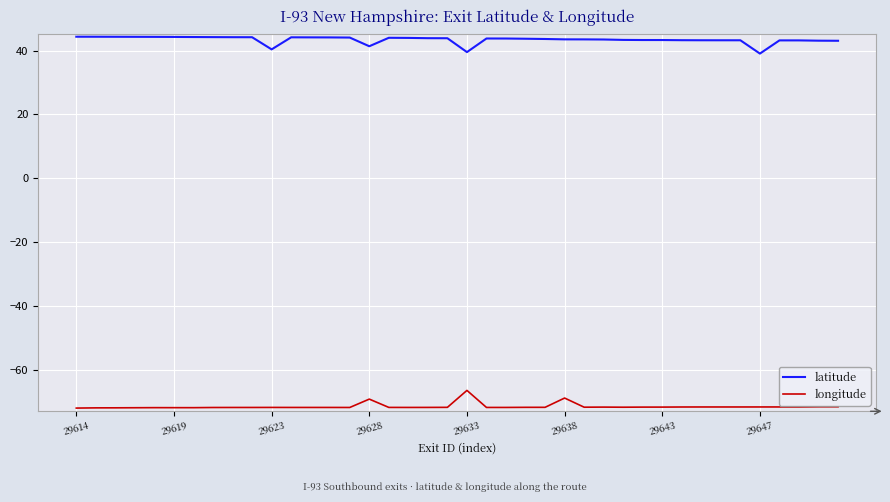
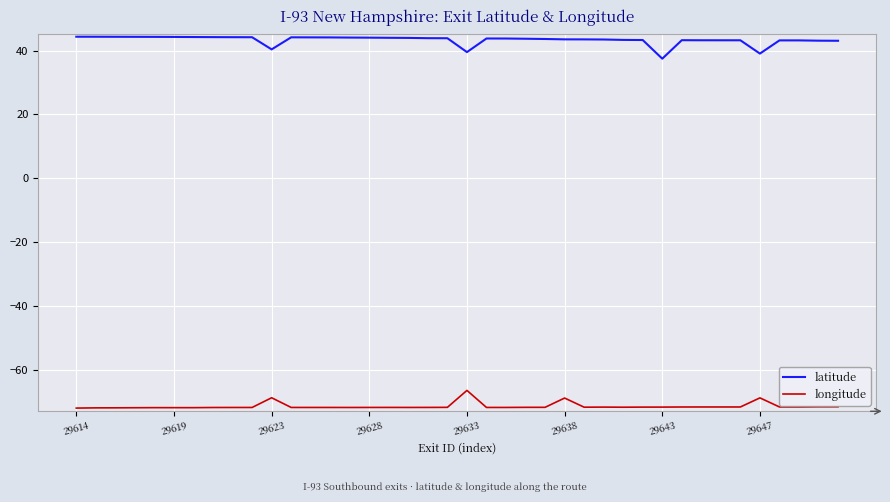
longitude, 29623: -72 -> -69
latitude, 29628: 41 -> 44
longitude, 29628: -69 -> -72
latitude, 29643: 43 -> 37
longitude, 29647: -72 -> -69
